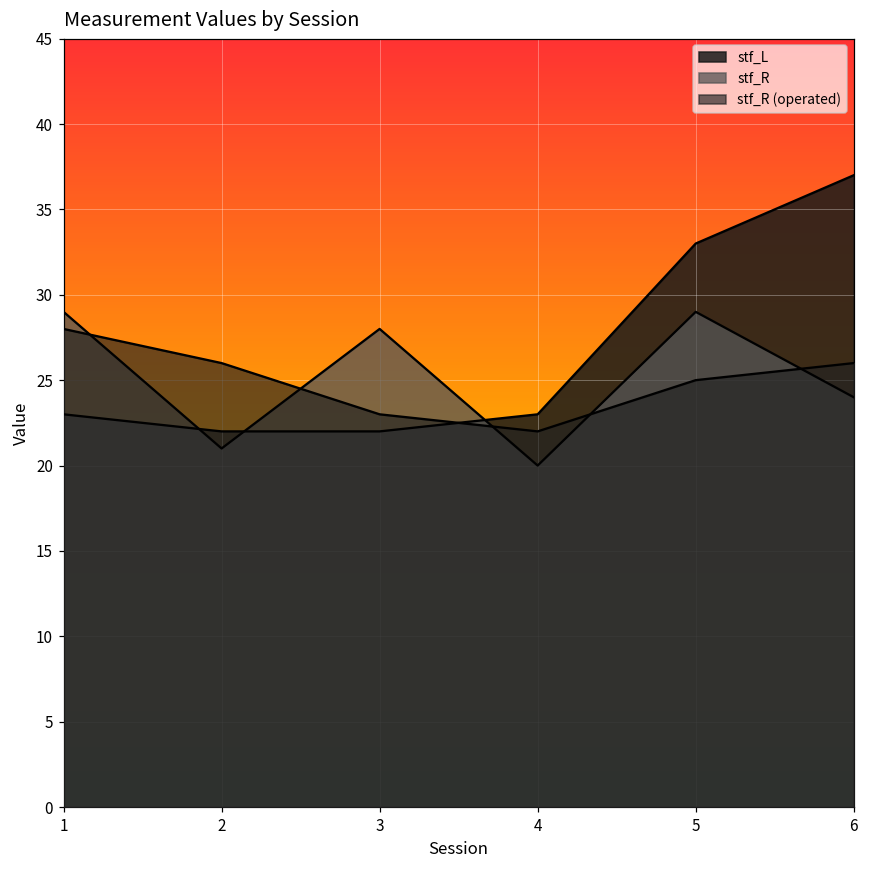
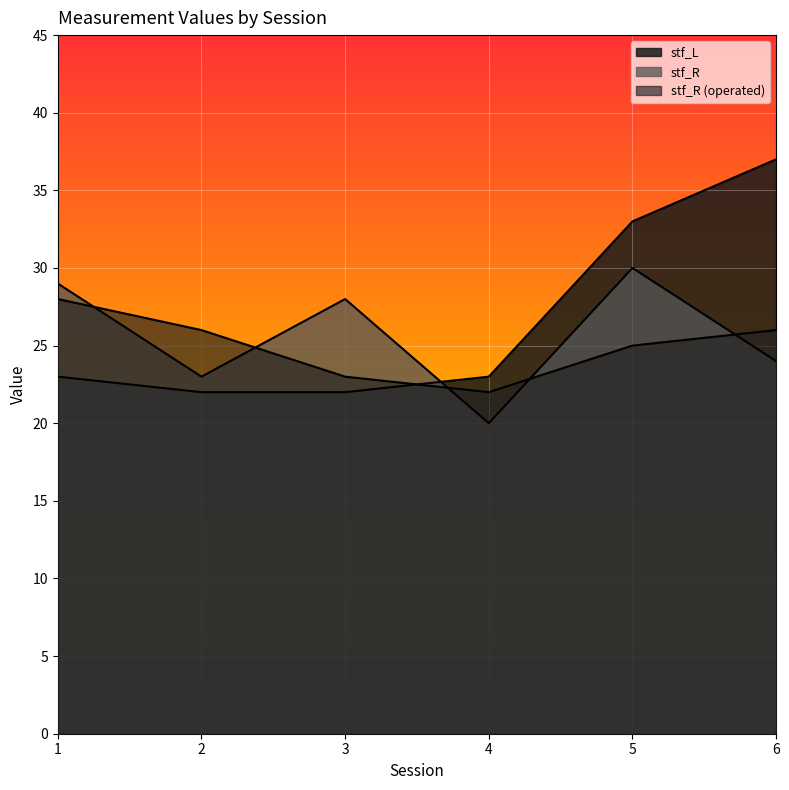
stf_R, 2: 21 -> 23
stf_R, 5: 29 -> 30
